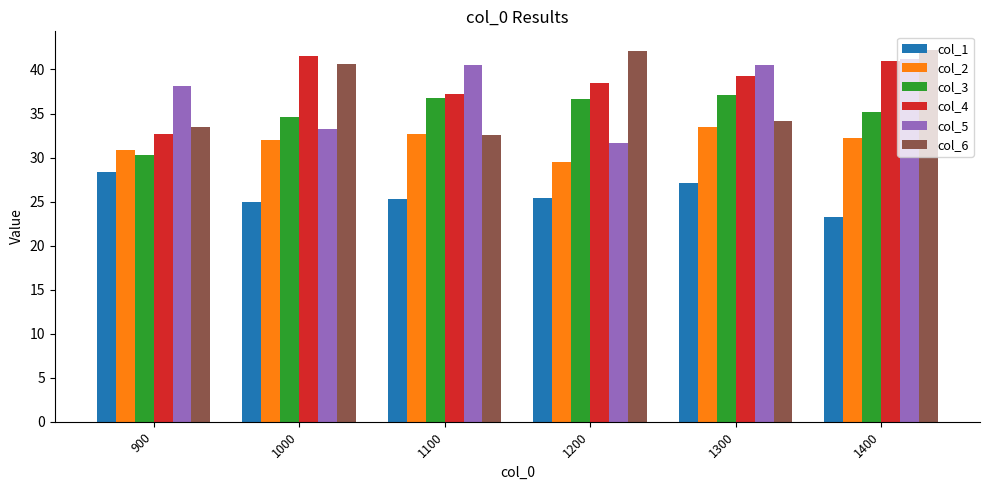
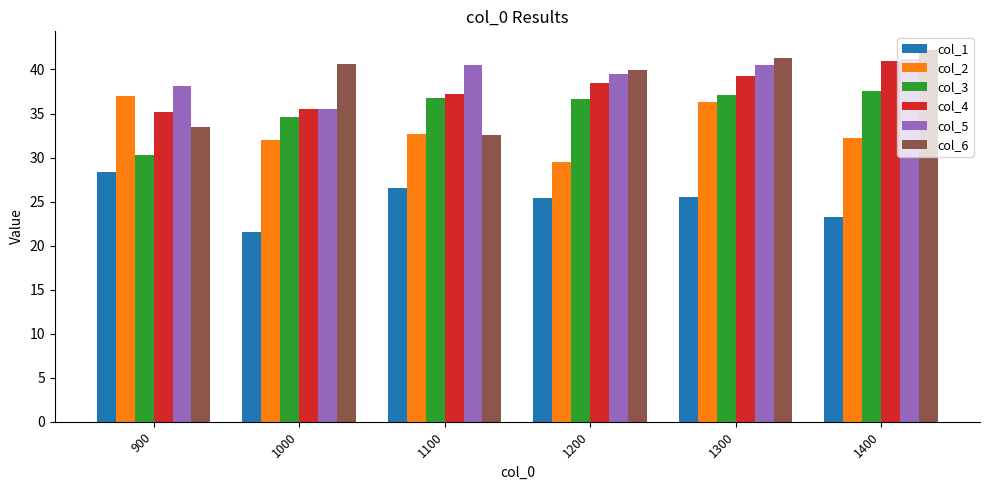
col_2, 900: 31 -> 37
col_4, 900: 33 -> 35
col_1, 1000: 25 -> 21
col_4, 1000: 42 -> 35
col_5, 1000: 33 -> 35
col_1, 1100: 25 -> 27
col_5, 1200: 32 -> 39
col_6, 1200: 42 -> 40
col_1, 1300: 27 -> 26
col_2, 1300: 34 -> 36
col_6, 1300: 34 -> 41
col_3, 1400: 35 -> 38
